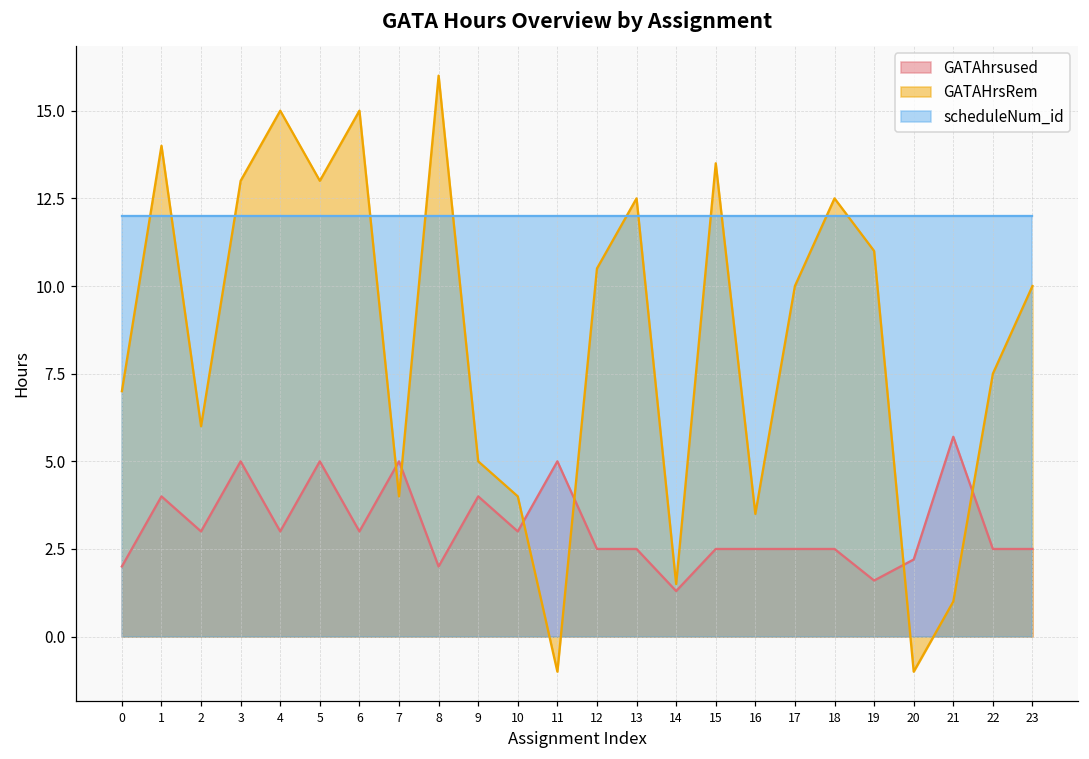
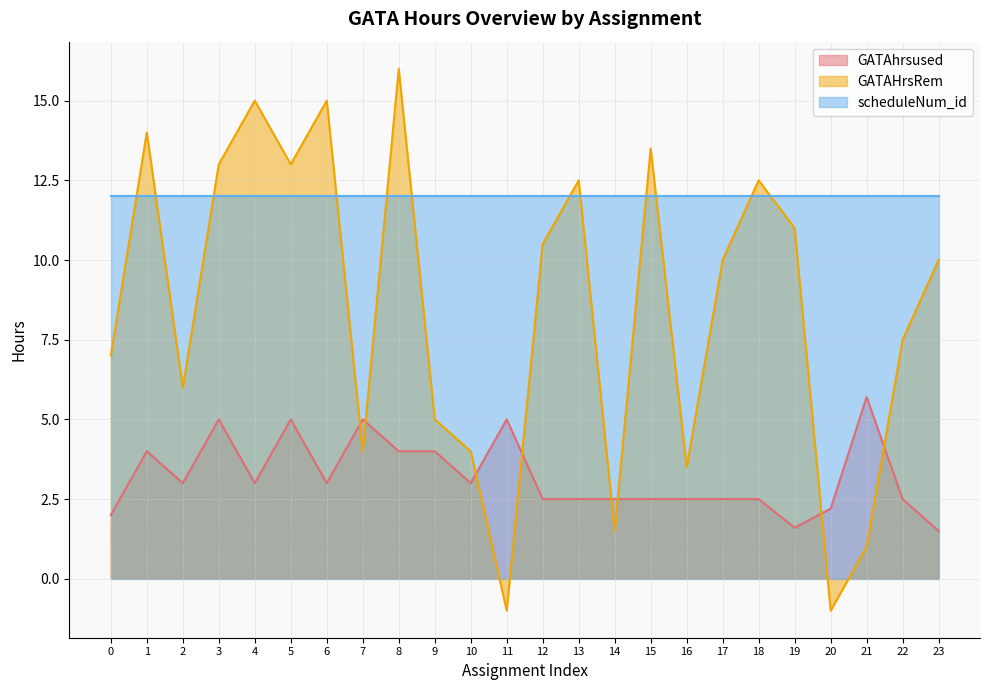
GATAhrsused, 8: 2 -> 4
GATAhrsused, 14: 1.3 -> 2.5
GATAhrsused, 23: 2.5 -> 1.5
